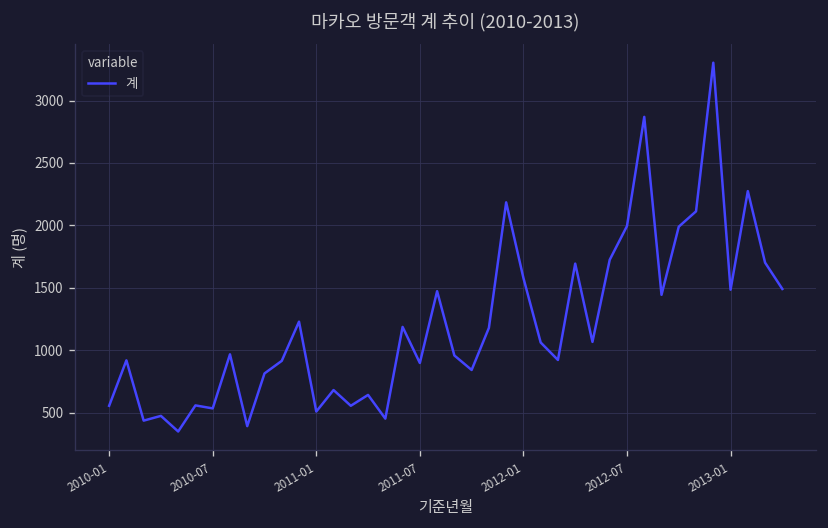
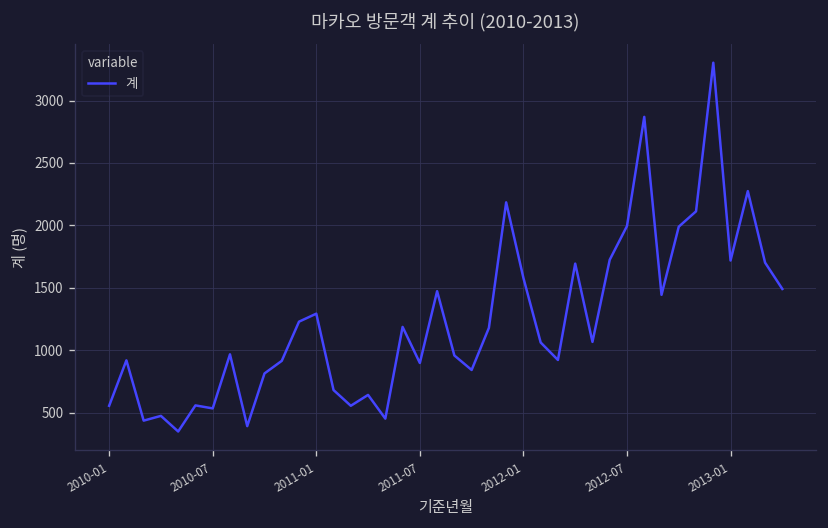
2011-01: 510 -> 1290
2013-01: 1480 -> 1720
